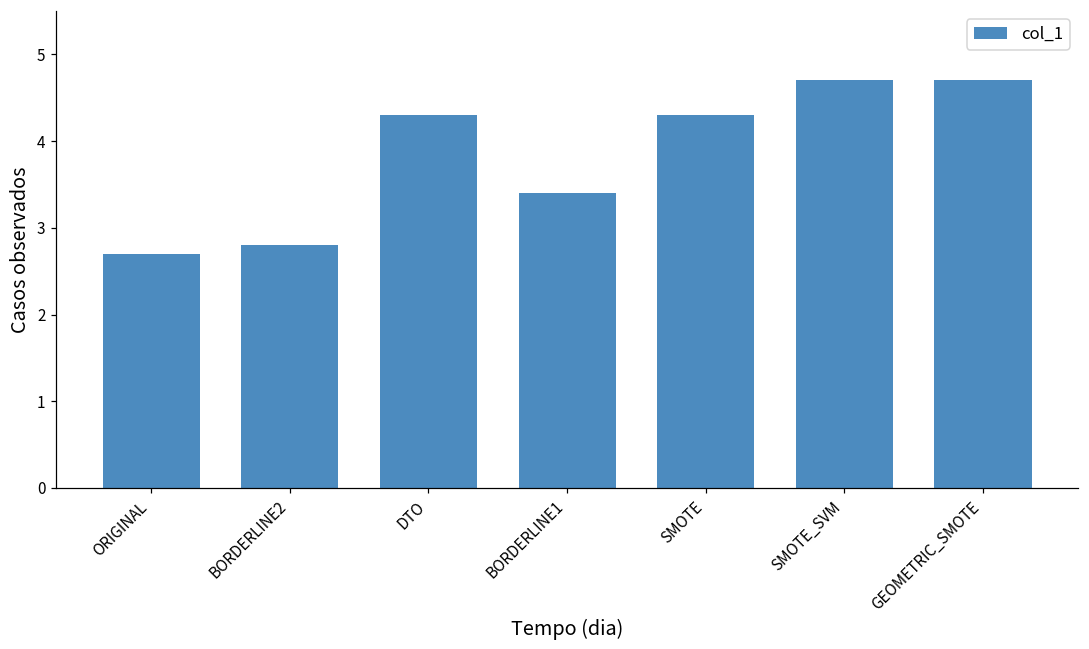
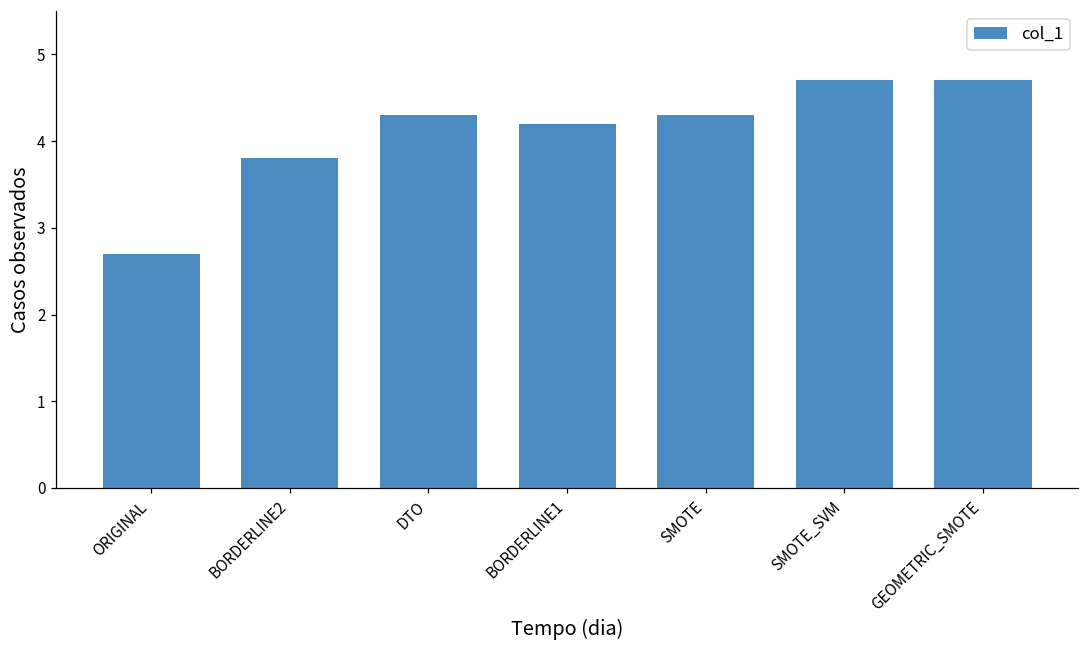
BORDERLINE2: 2.8 -> 3.8
BORDERLINE1: 3.4 -> 4.2
